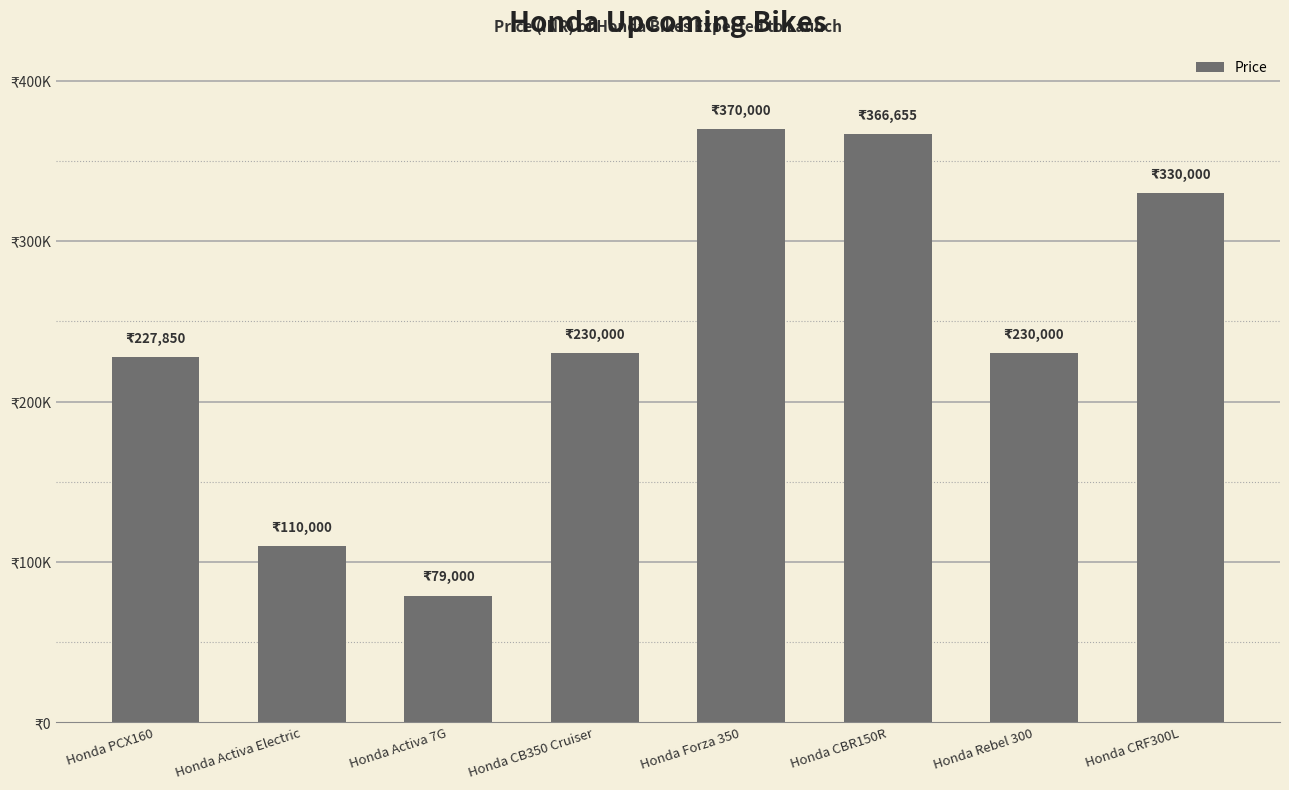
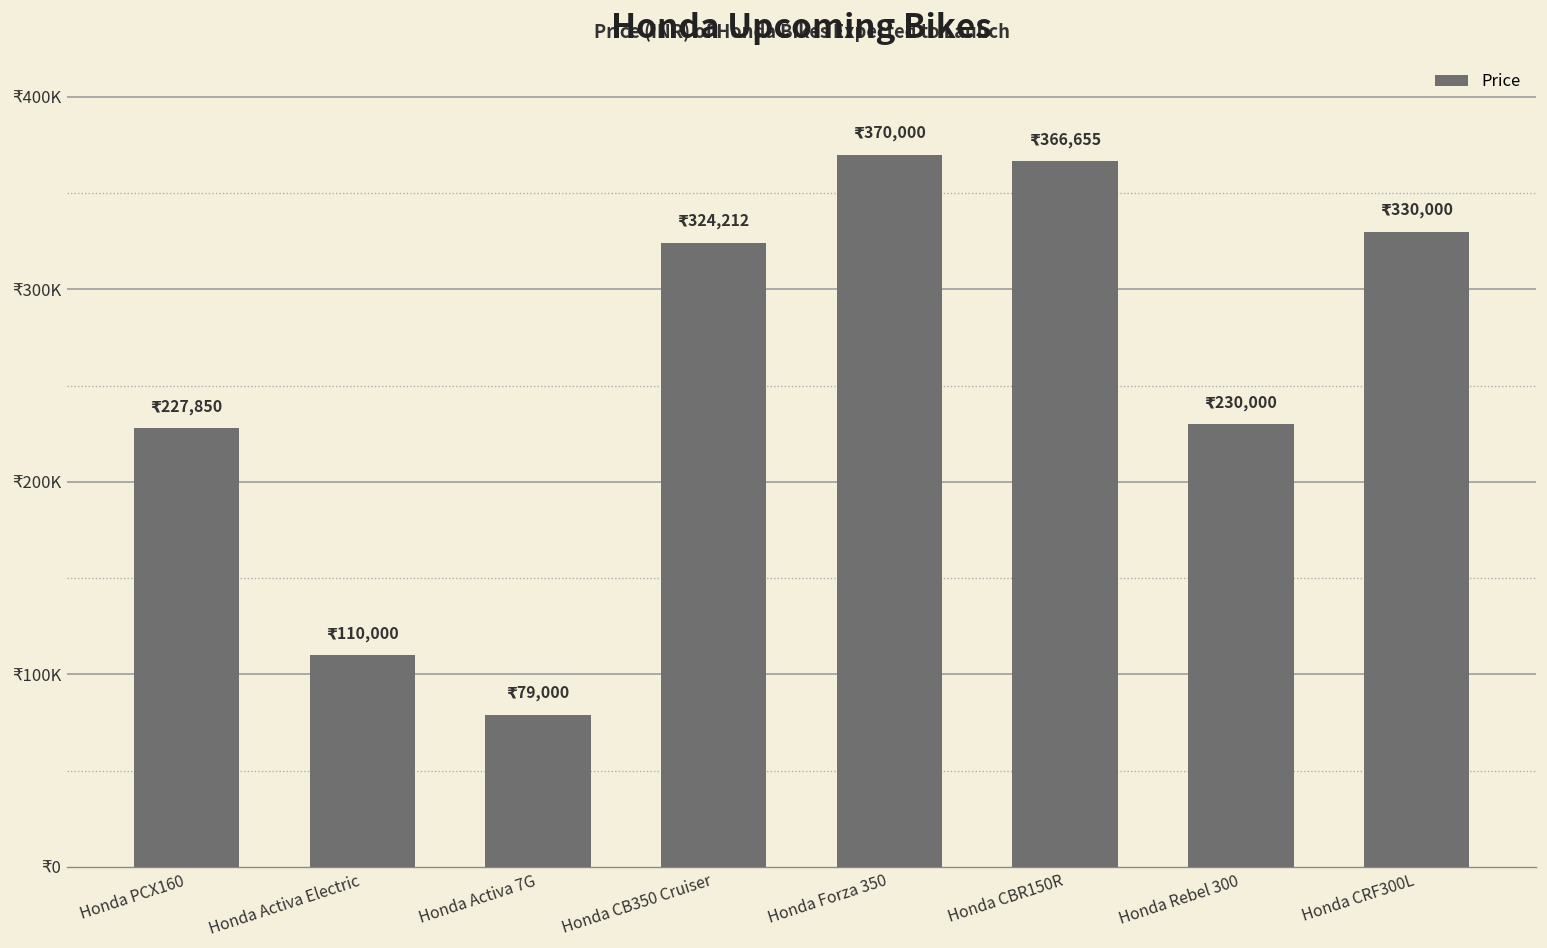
Honda CB350 Cruiser: 230,000 -> 324,212
